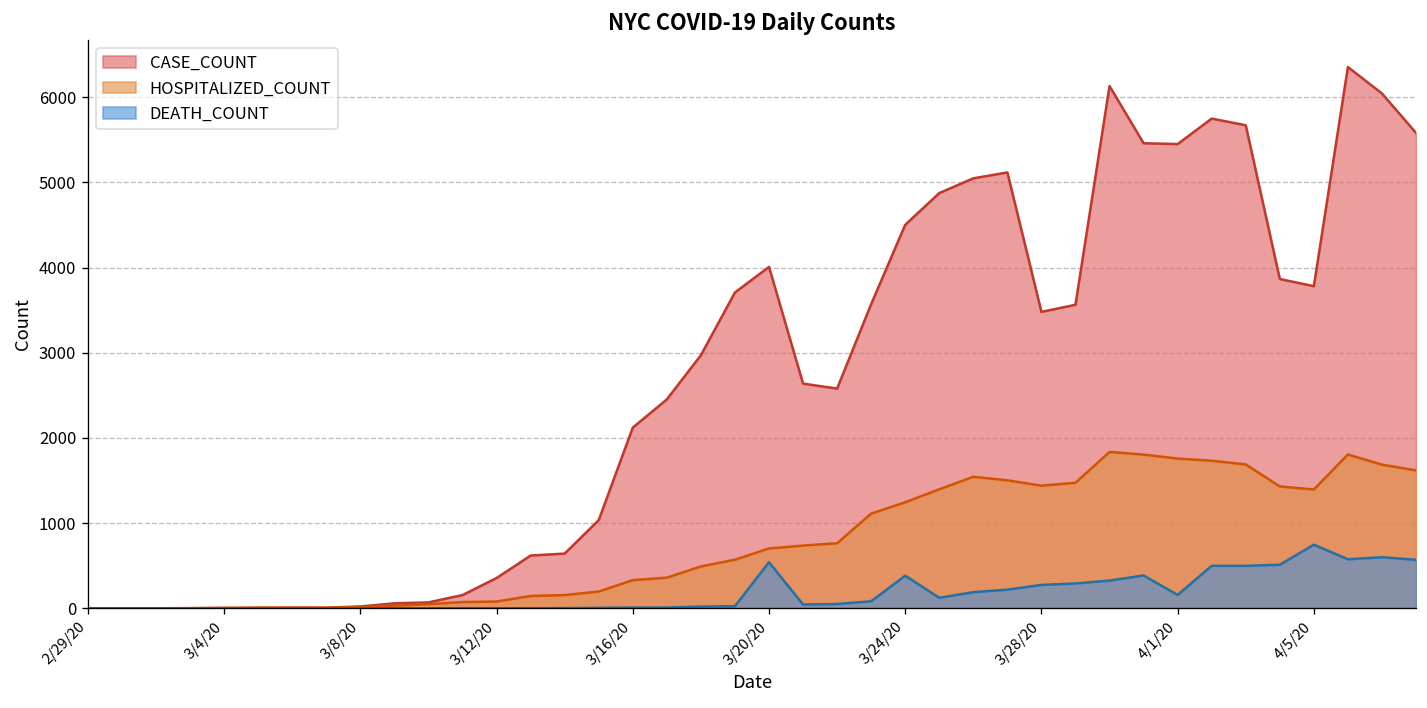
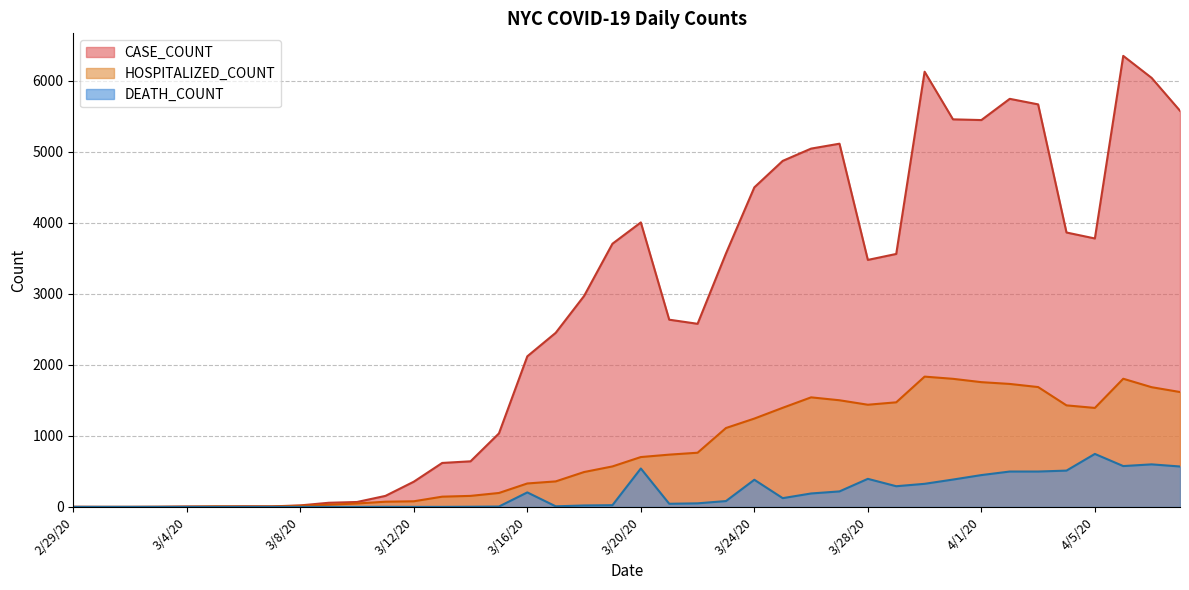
DEATH_COUNT, 3/16/20: 0 -> 200
DEATH_COUNT, 3/28/20: 300 -> 400
DEATH_COUNT, 4/1/20: 200 -> 400
